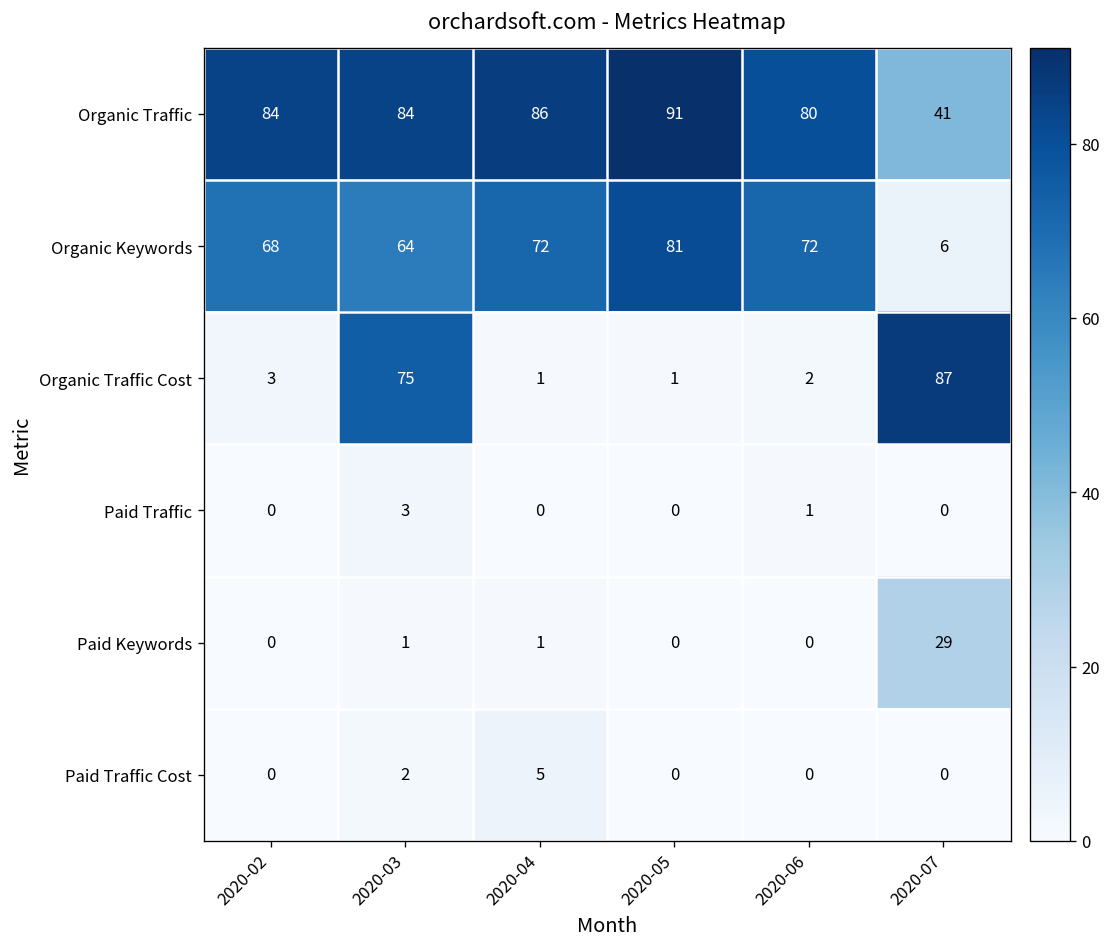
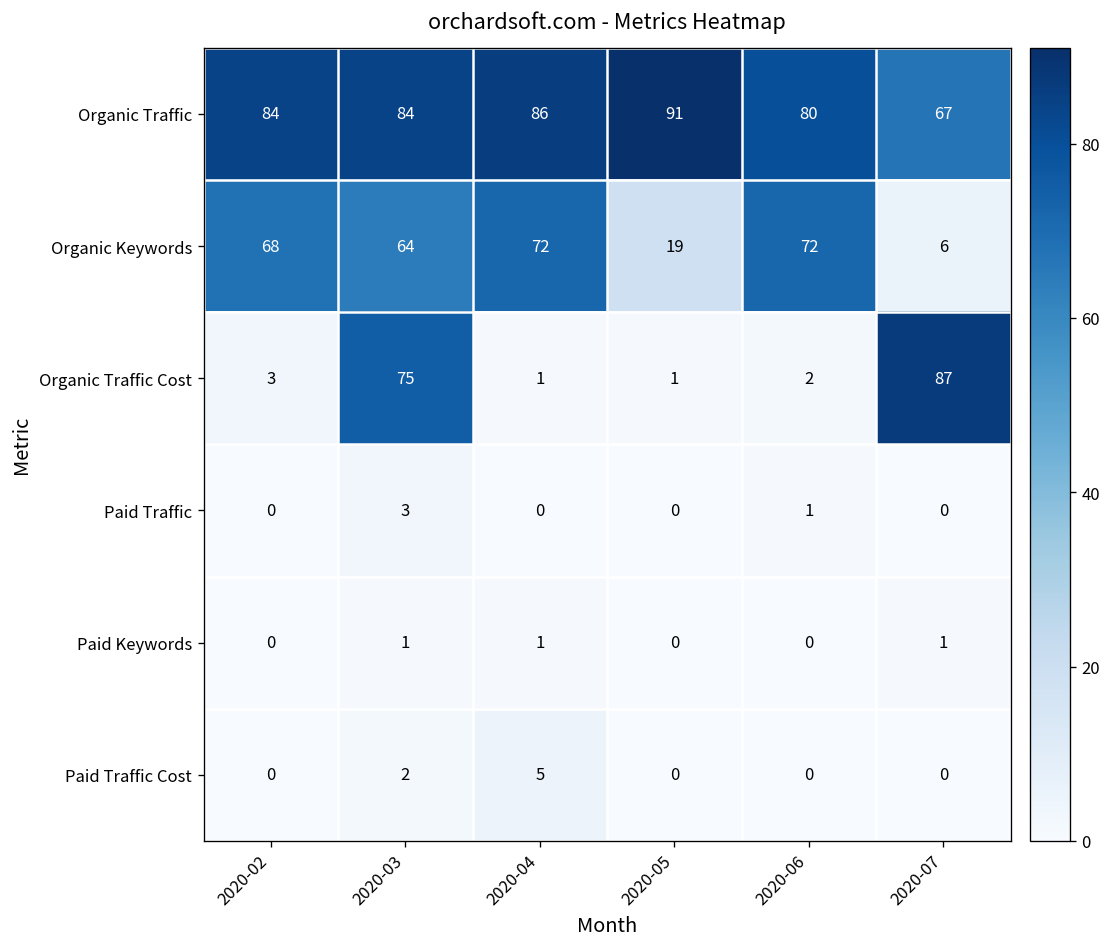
Organic Traffic, 2020-07: 41 -> 67
Organic Keywords, 2020-05: 81 -> 19
Paid Keywords, 2020-07: 29 -> 1
